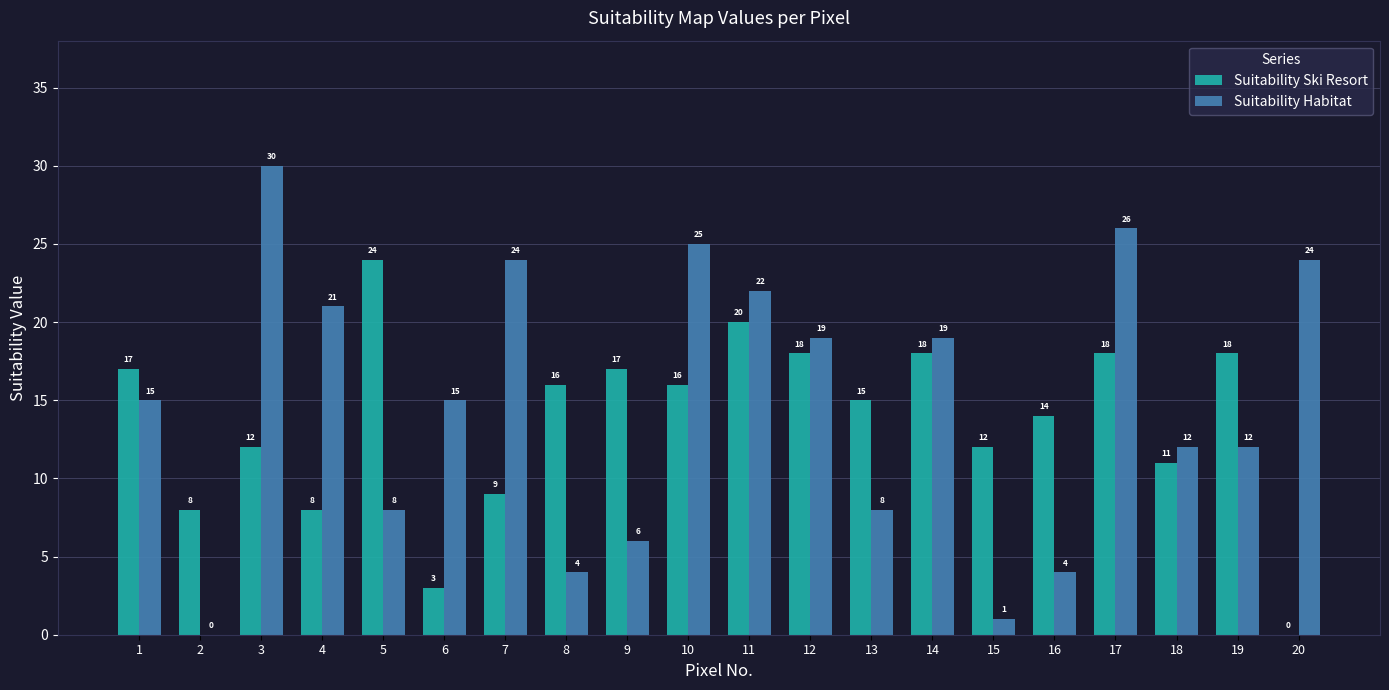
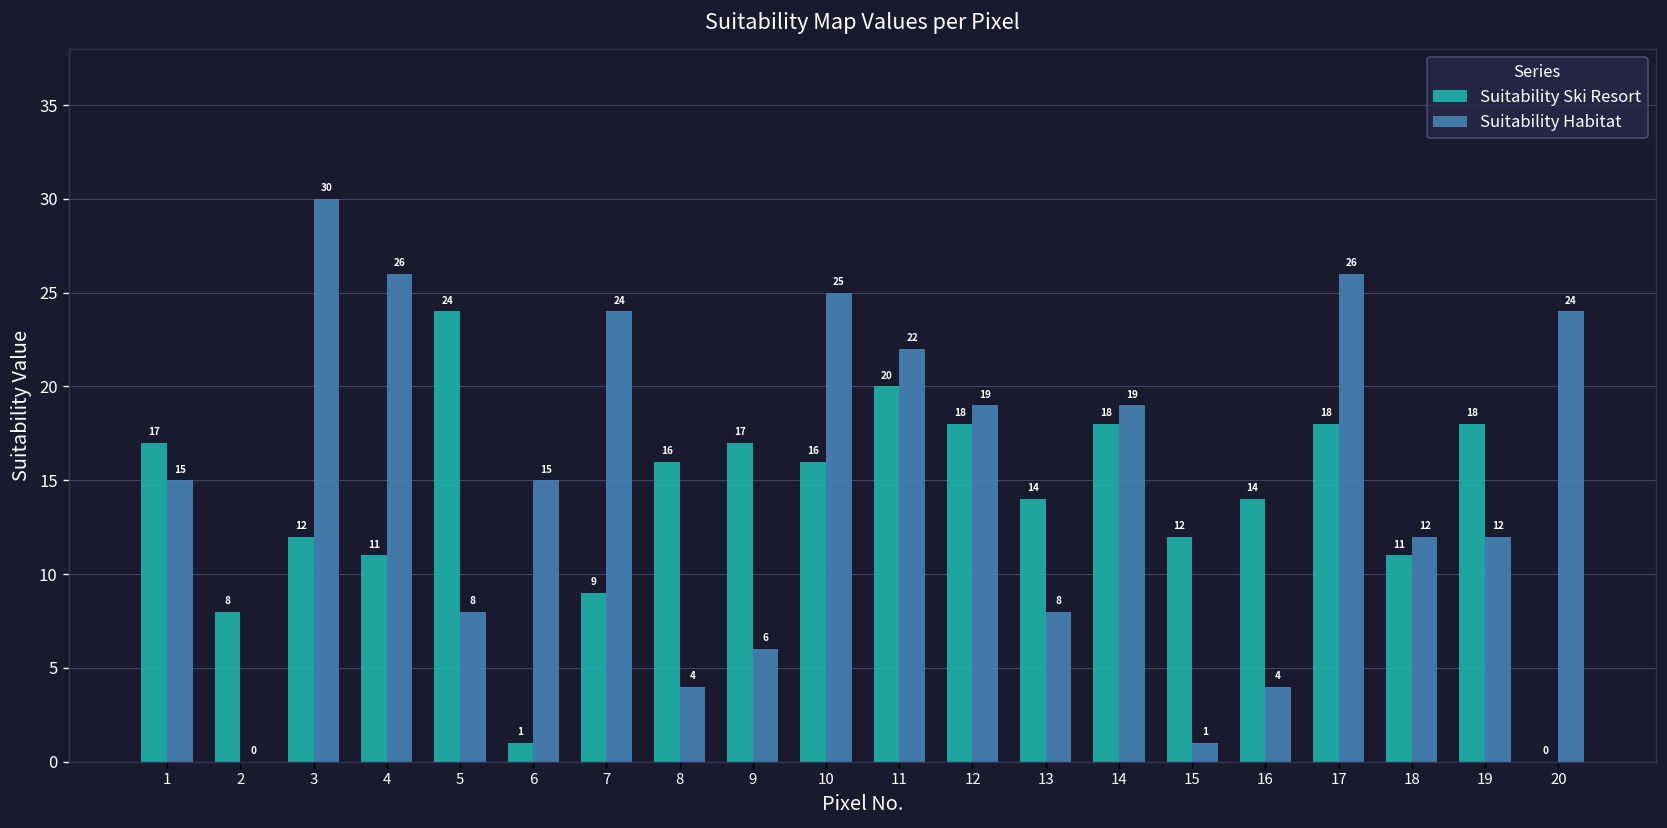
Suitability Ski Resort, 4: 8 -> 11
Suitability Habitat, 4: 21 -> 26
Suitability Ski Resort, 6: 3 -> 1
Suitability Ski Resort, 13: 15 -> 14
